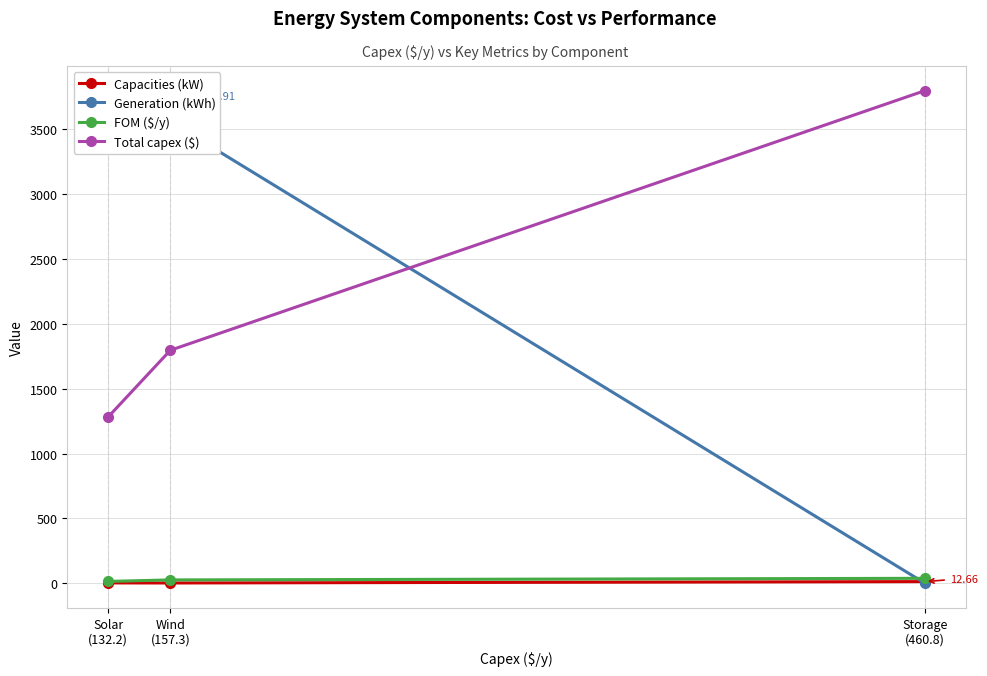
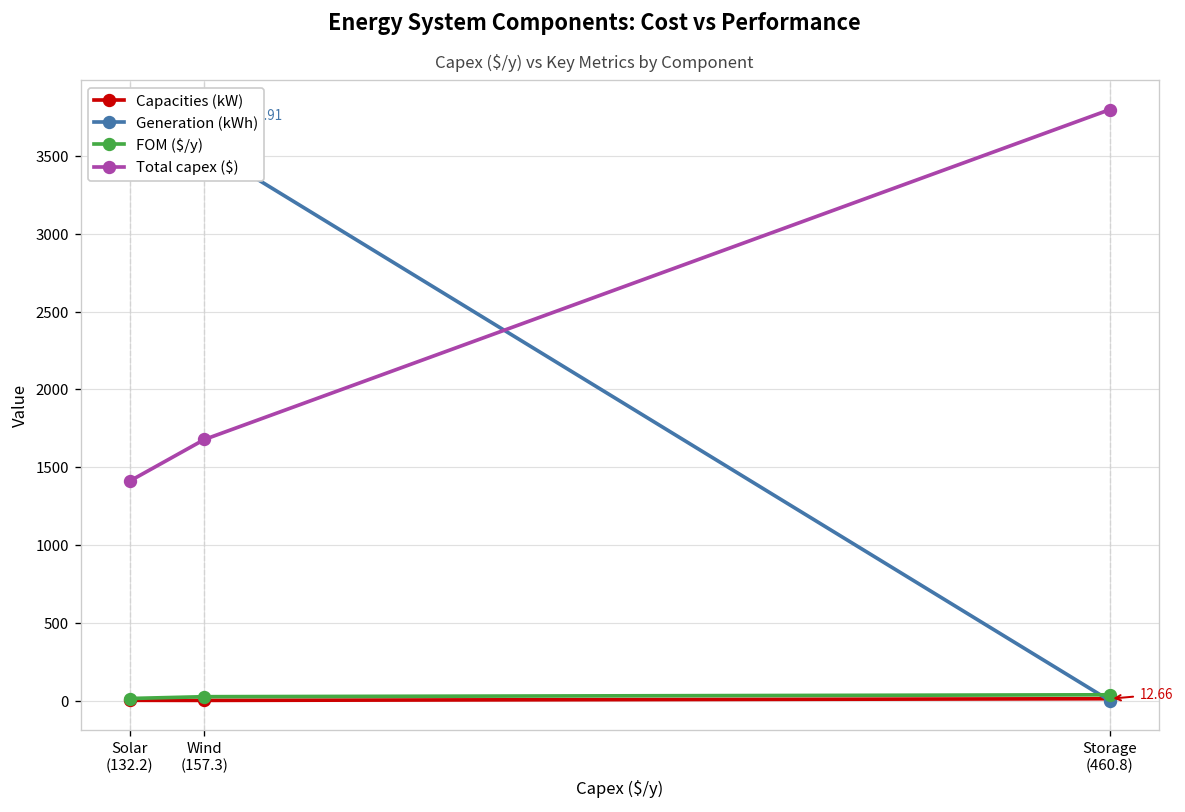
Total capex ($), Solar (132.2): 1280 -> 1410
Total capex ($), Wind (157.3): 1800 -> 1680
